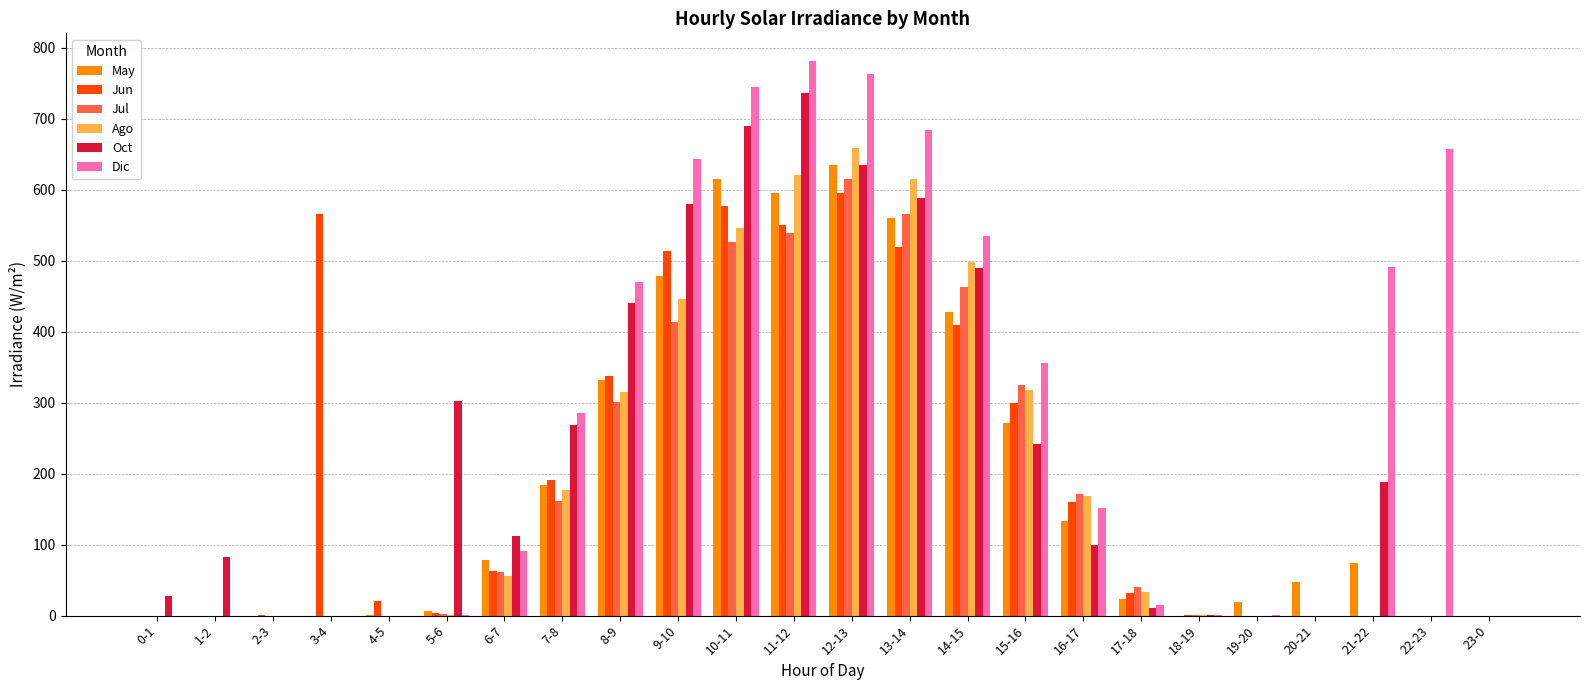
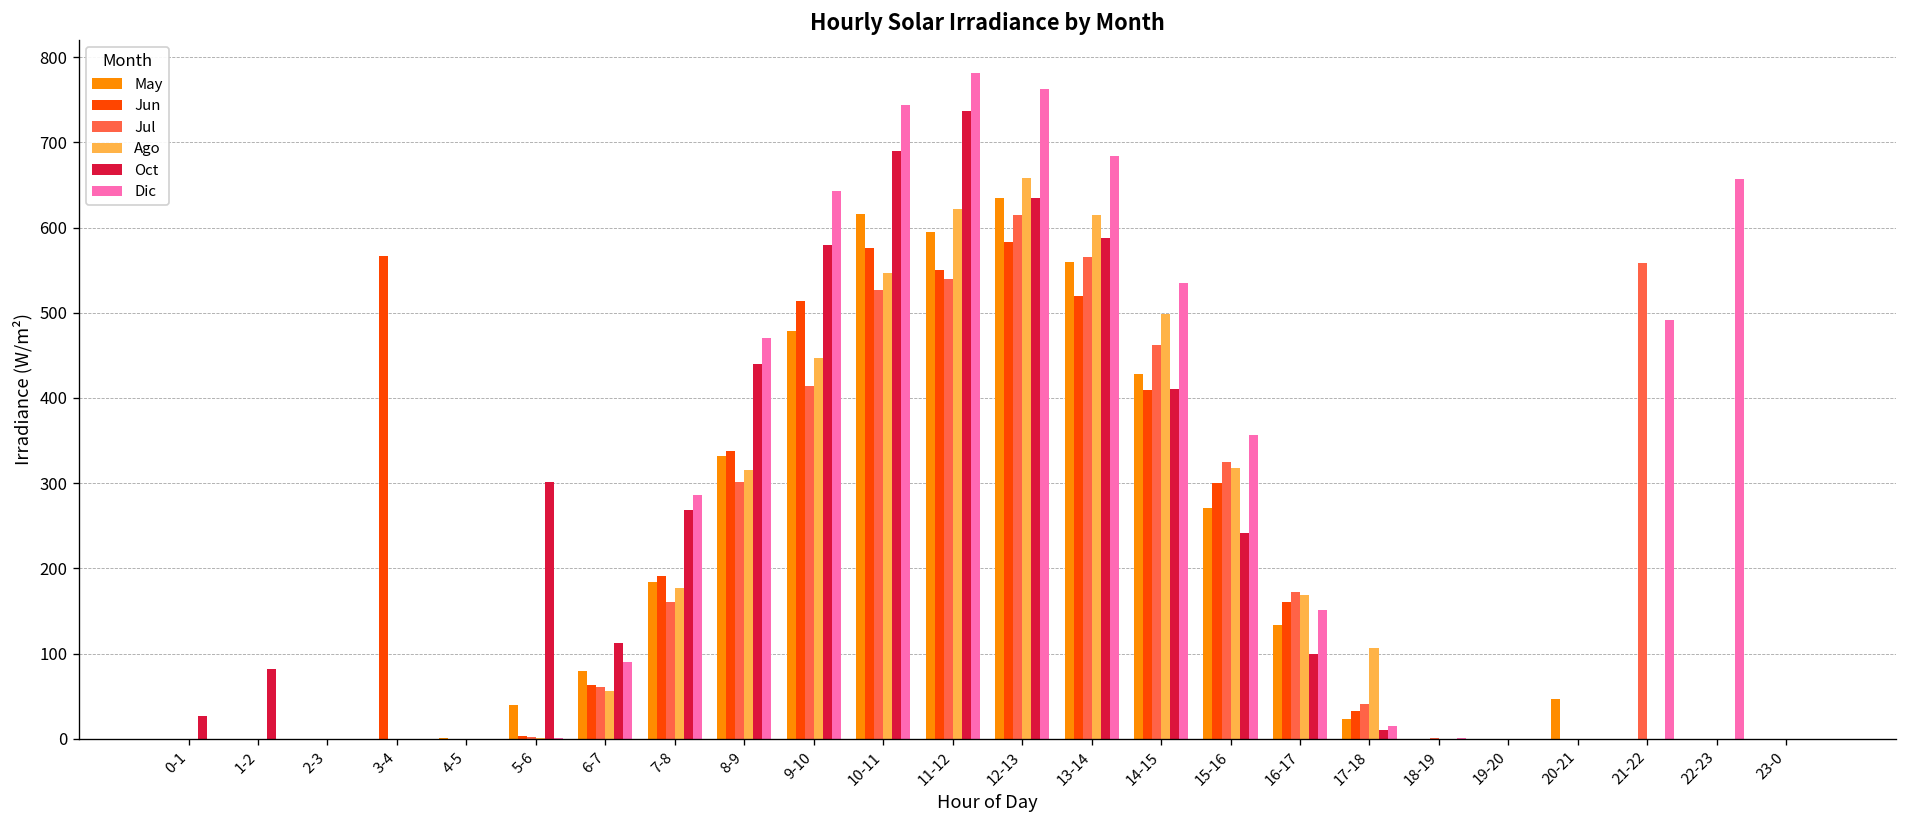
Jun, 4-5: 20 -> 0
May, 5-6: 10 -> 40
Jun, 12-13: 600 -> 580
Oct, 14-15: 490 -> 410
Ago, 17-18: 30 -> 110
May, 19-20: 20 -> 0
May, 21-22: 70 -> 0
Jul, 21-22: 0 -> 560
Oct, 21-22: 190 -> 0
